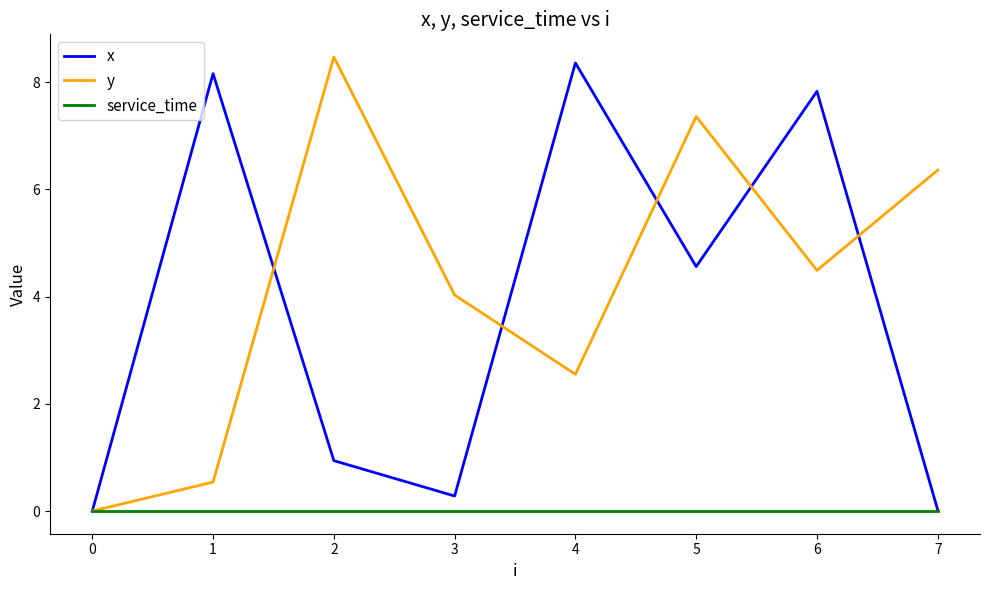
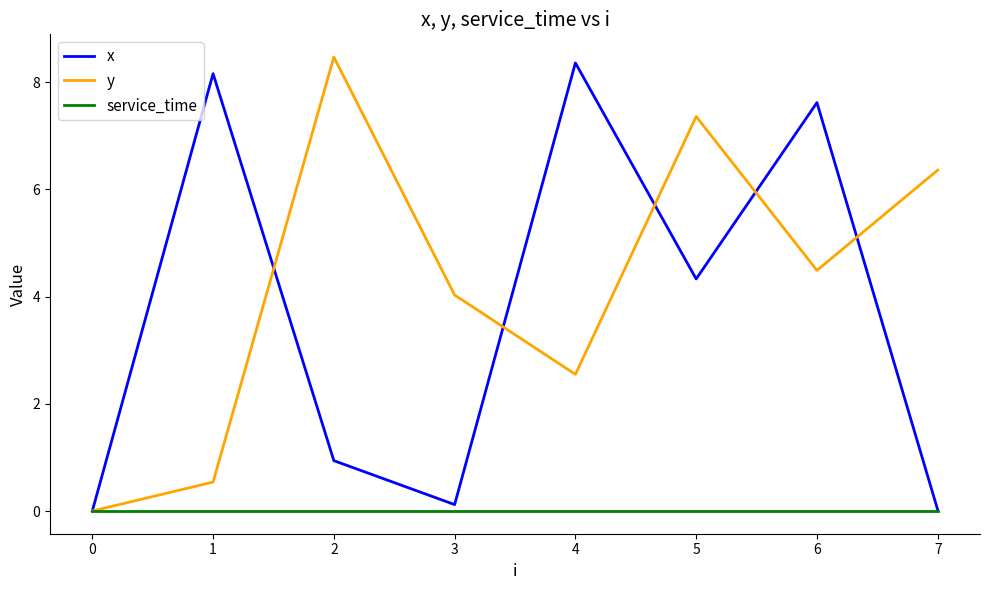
x, 3: 0.3 -> 0.1
x, 5: 4.6 -> 4.3
x, 6: 7.8 -> 7.6
